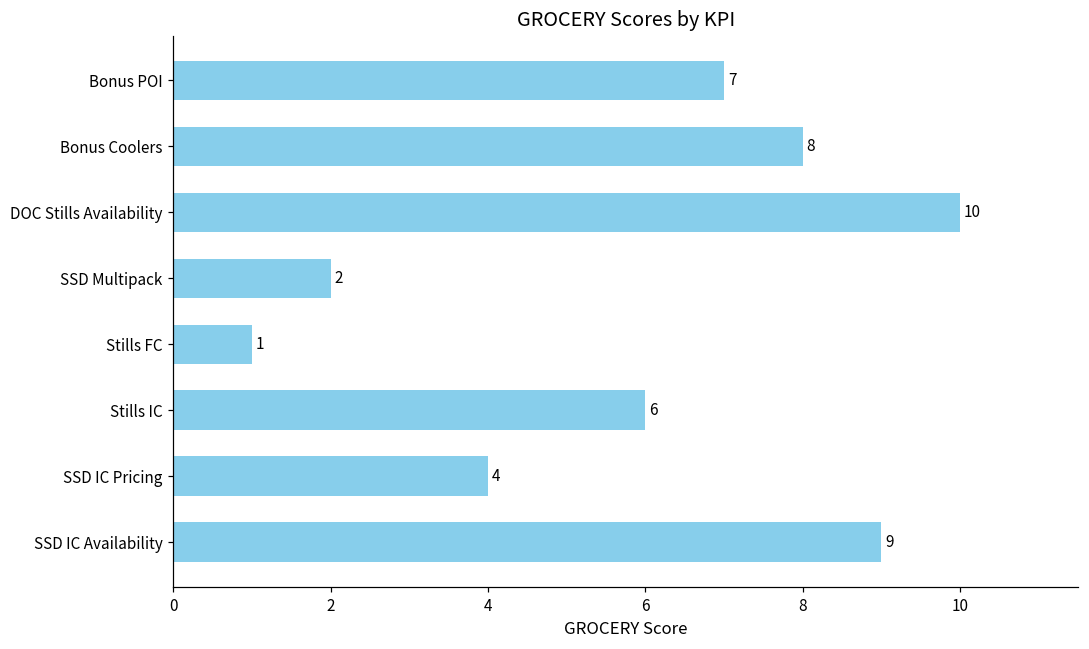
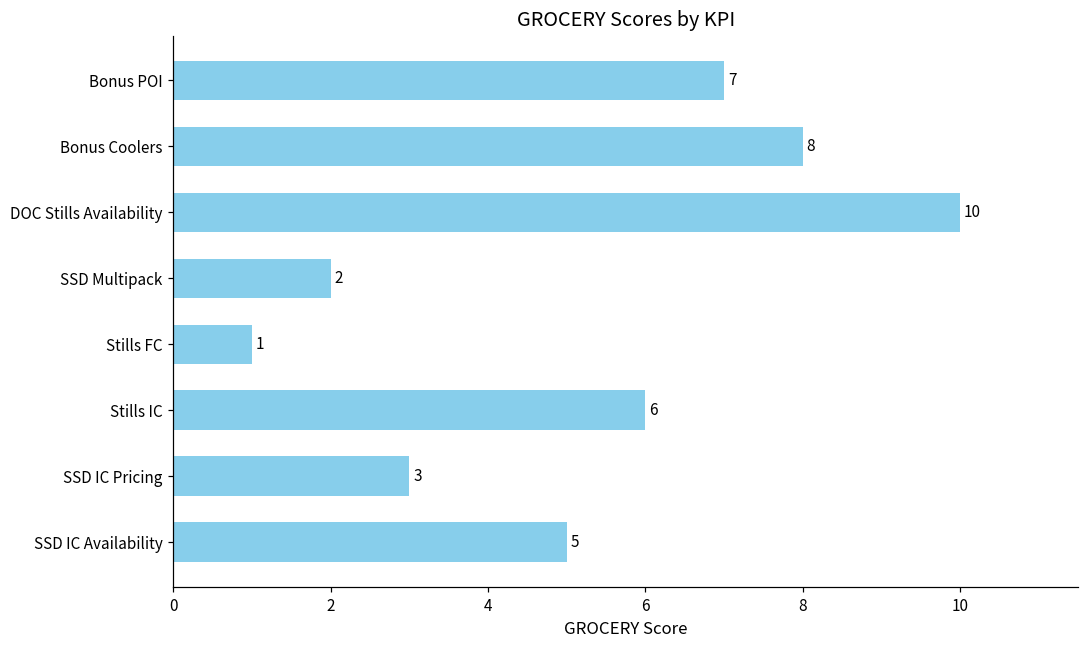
SSD IC Pricing: 4 -> 3
SSD IC Availability: 9 -> 5
